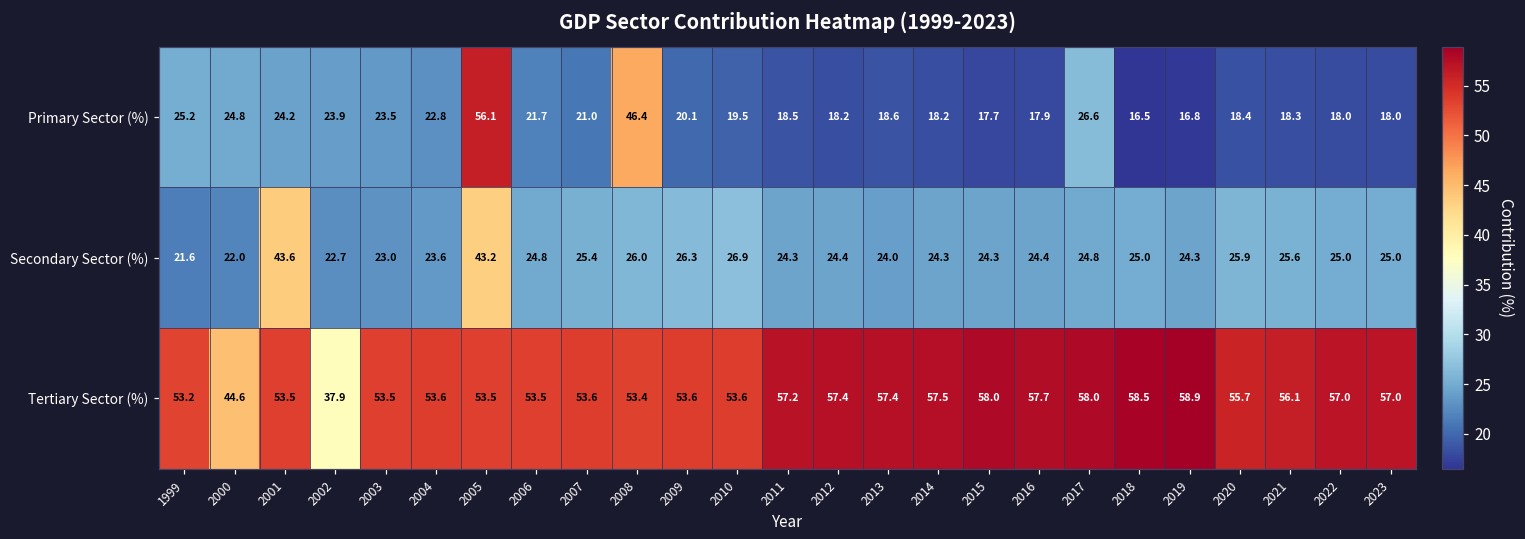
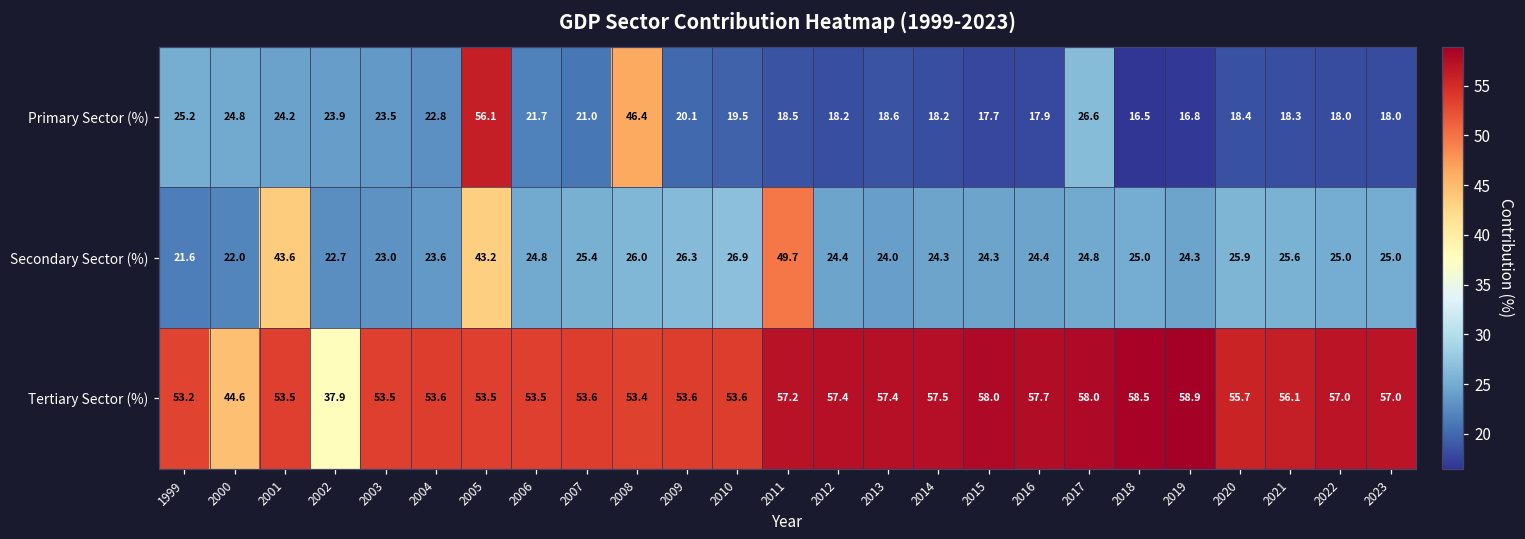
Secondary Sector (%), 2011: 24.3 -> 49.7
